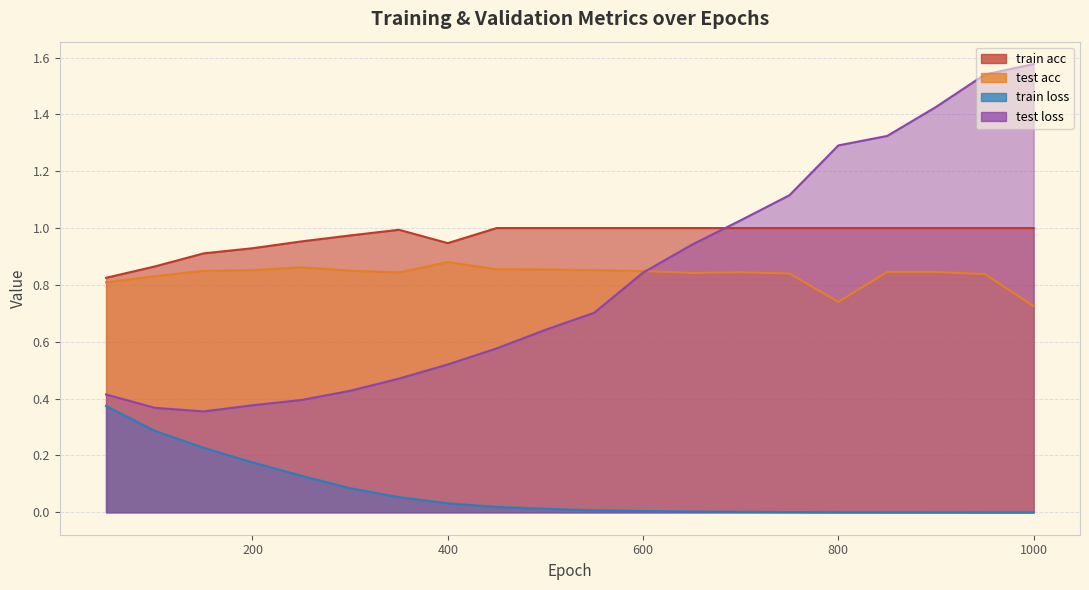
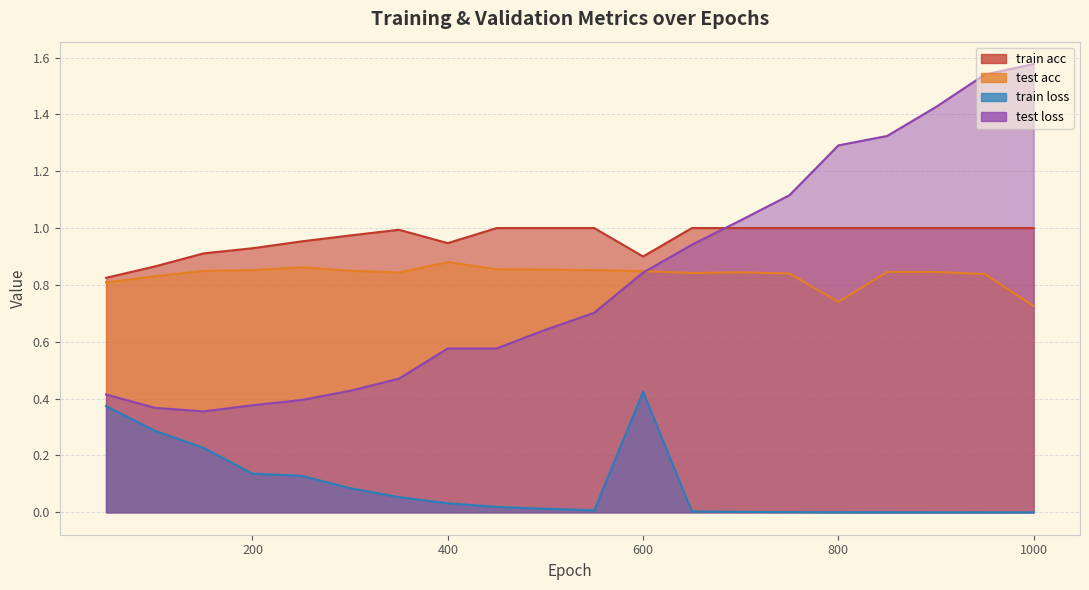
train loss, 200: 0.18 -> 0.14
test loss, 400: 0.52 -> 0.58
train acc, 600: 1.0 -> 0.9
train loss, 600: 0.00 -> 0.42
